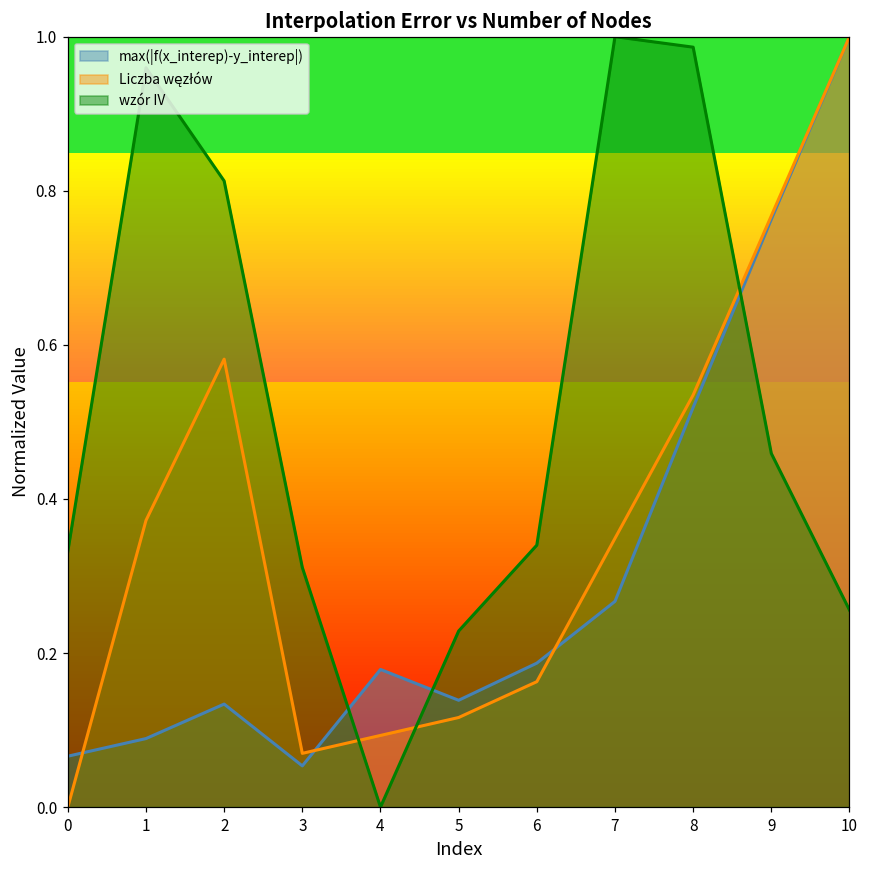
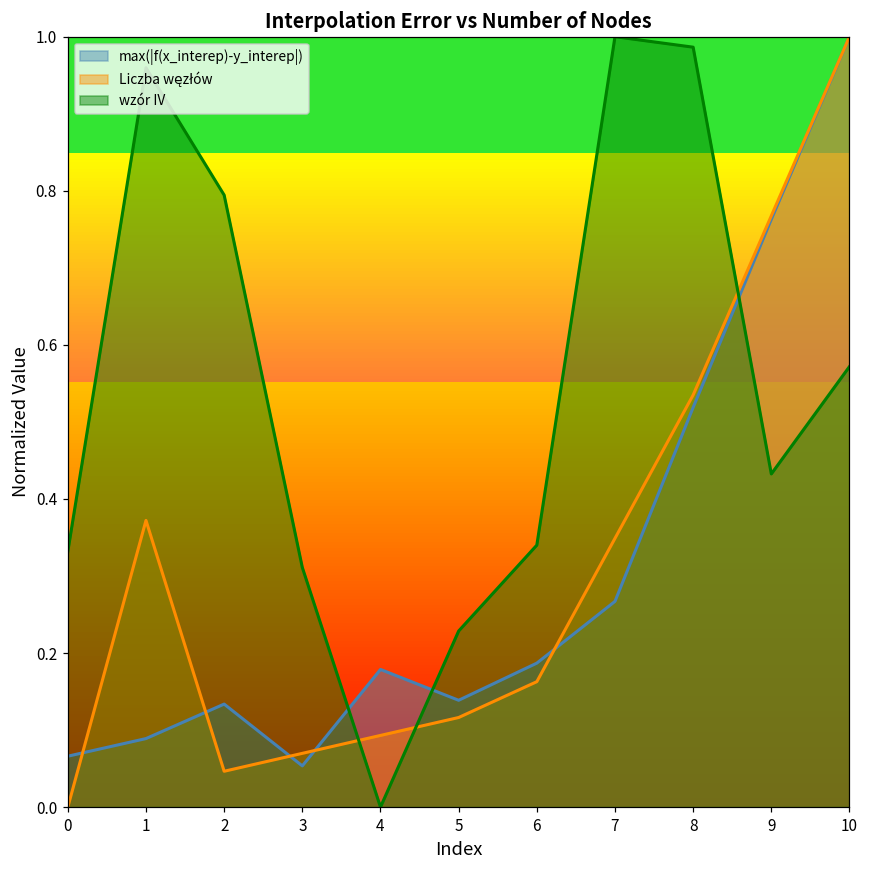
Liczba węzłów, 2: 0.58 -> 0.05
wzór IV, 2: 0.81 -> 0.79
wzór IV, 9: 0.46 -> 0.43
wzór IV, 10: 0.26 -> 0.57
